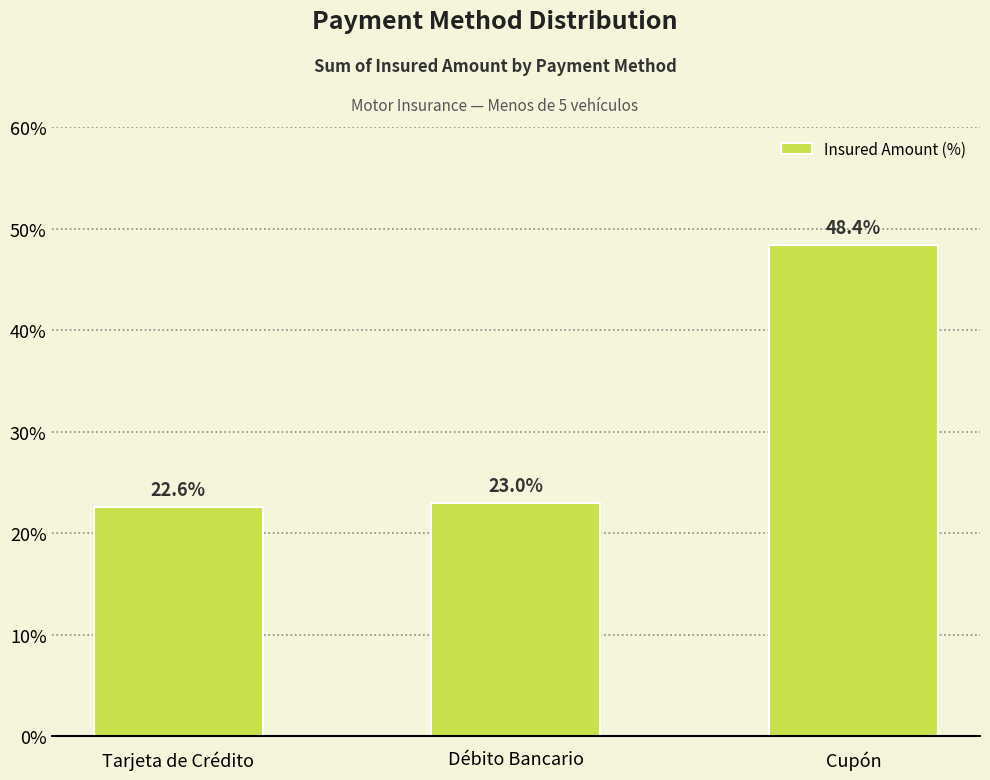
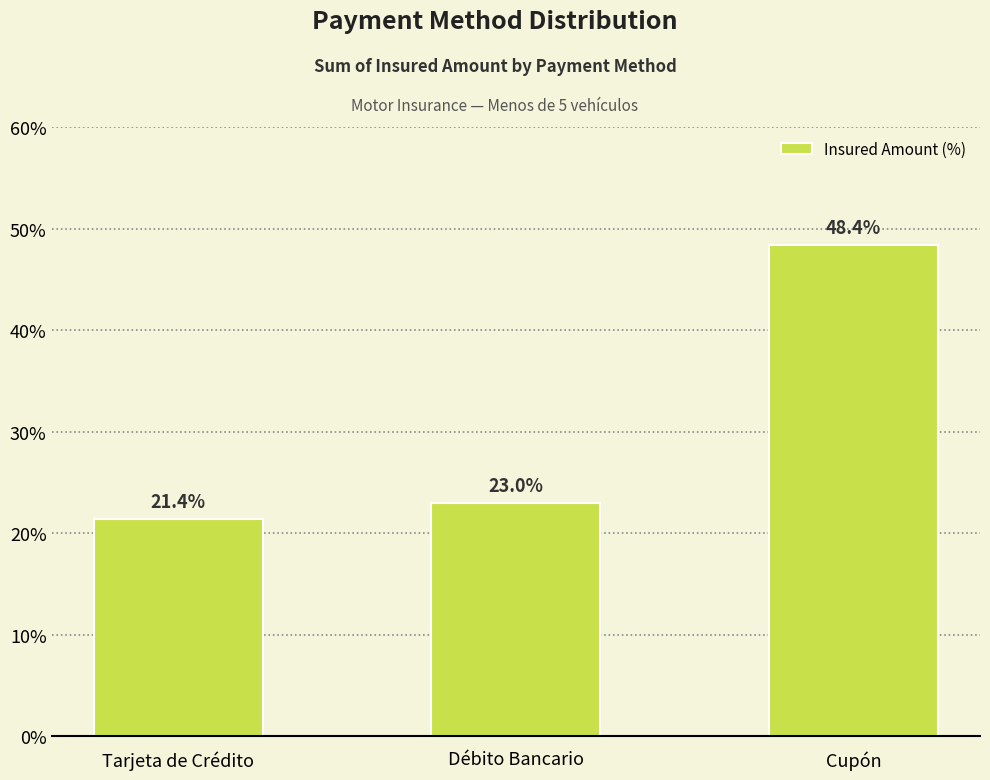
Tarjeta de Crédito: 22.6% -> 21.4%
